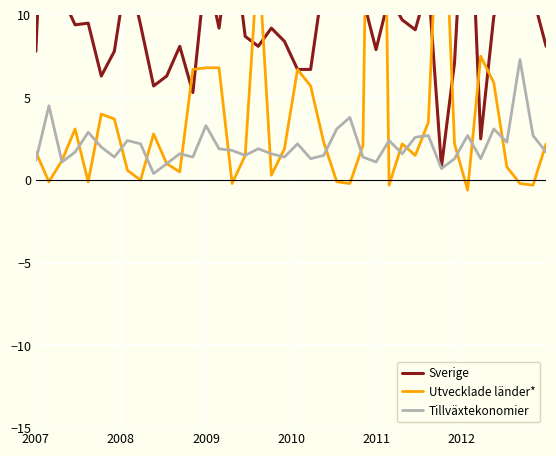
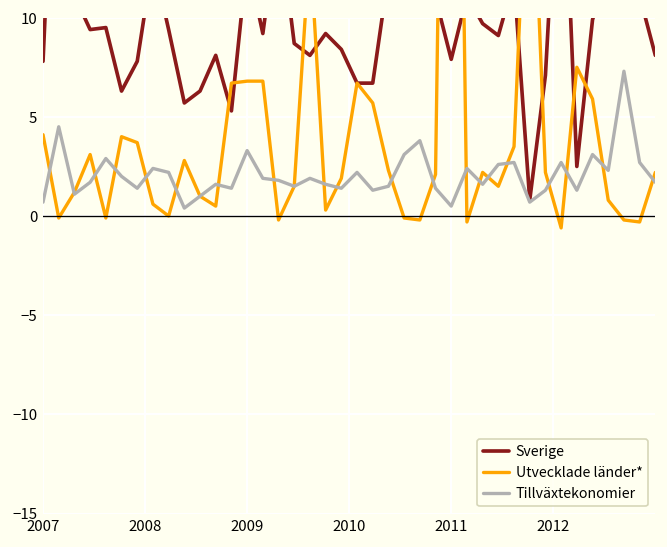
Utvecklade länder*, 2007: 1.7 -> 4.1
Tillväxtekonomier, 2007: 1.2 -> 0.7
Tillväxtekonomier, 2011: 1.1 -> 0.5
